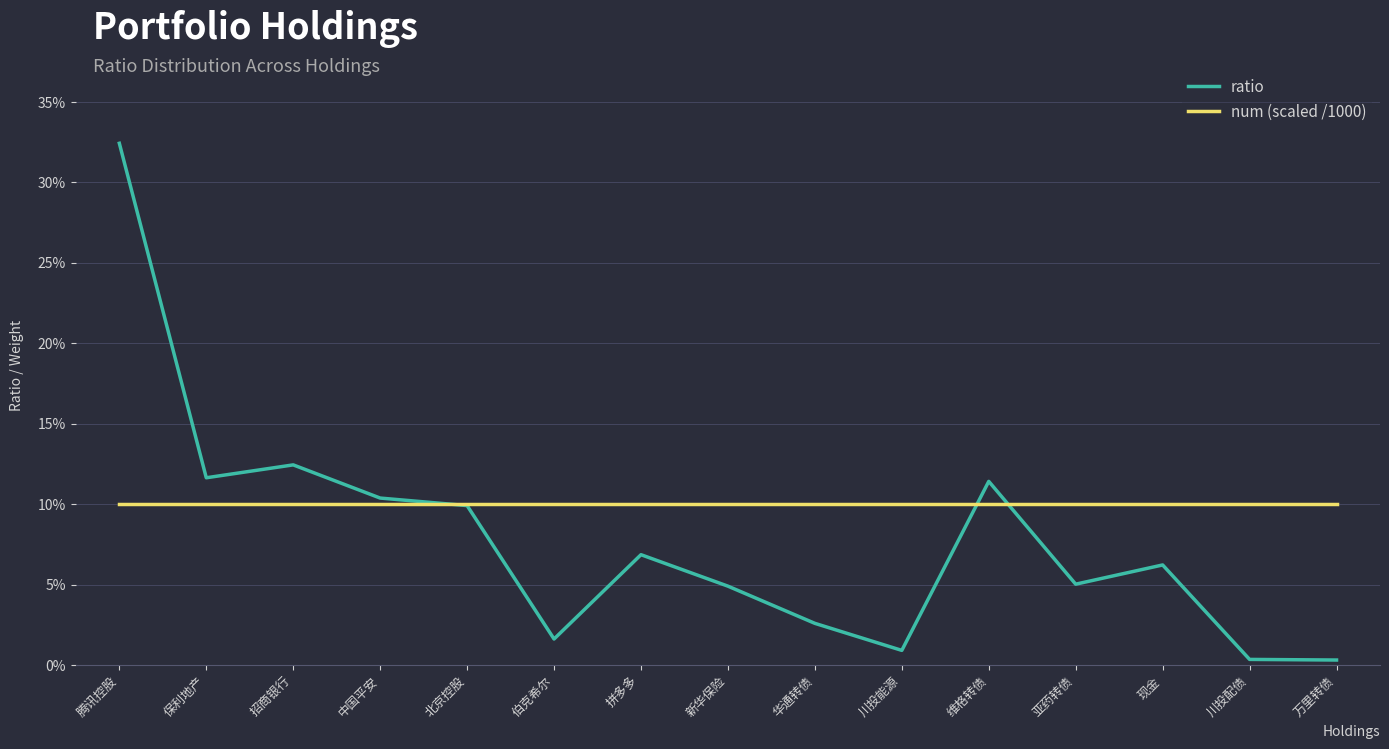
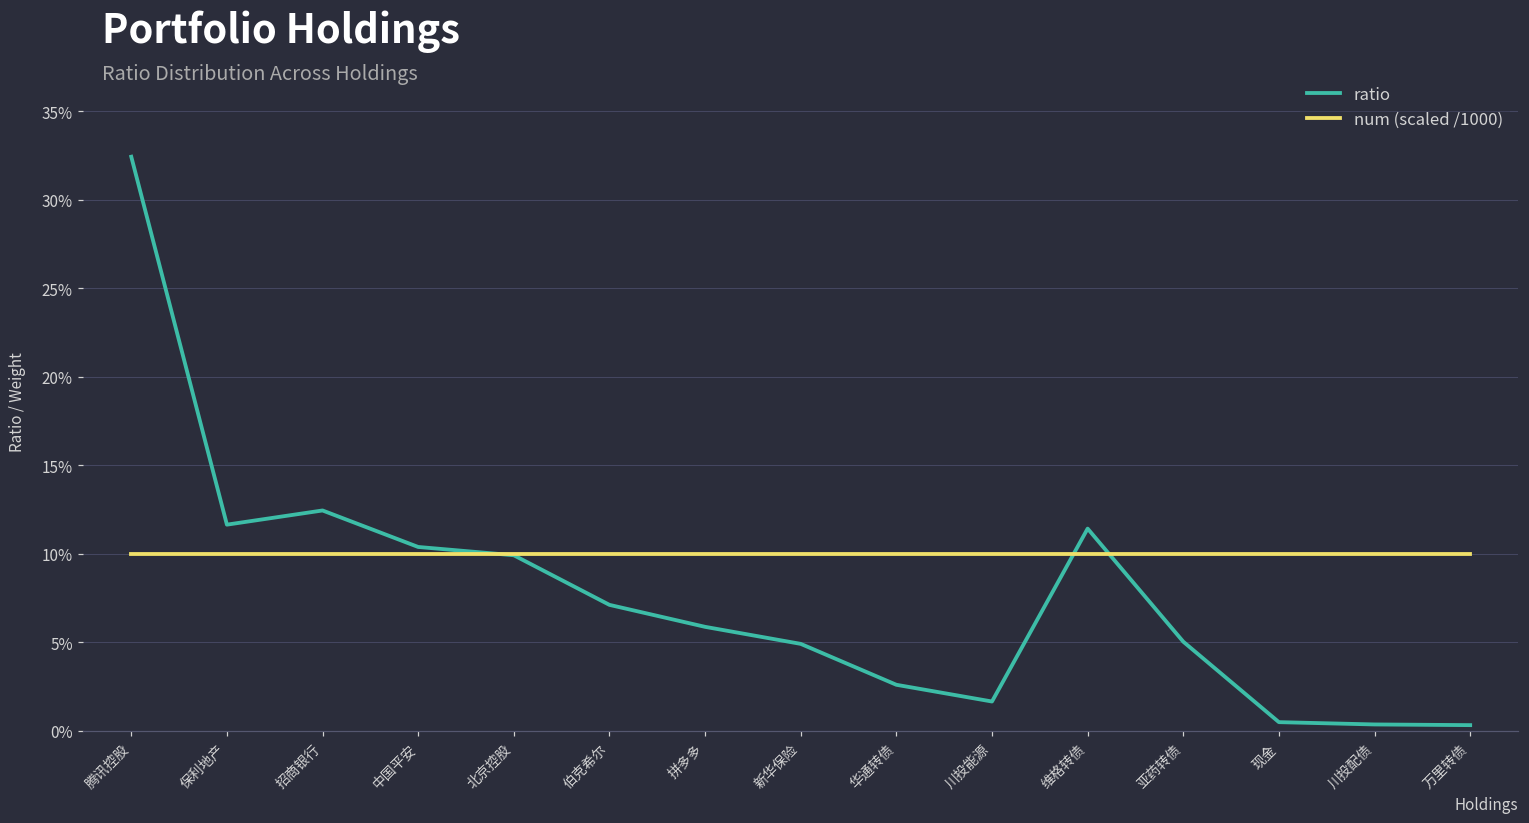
ratio, 伯克希尔: 1.6% -> 7.1%
ratio, 拼多多: 6.9% -> 5.9%
ratio, 川投能源: 0.9% -> 1.7%
ratio, 现金: 6.2% -> 0.5%
